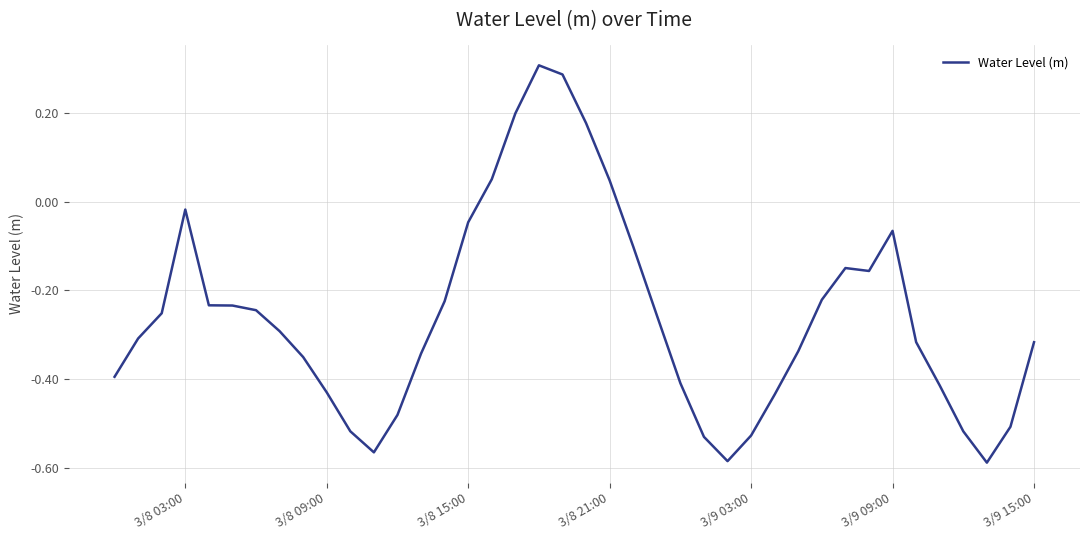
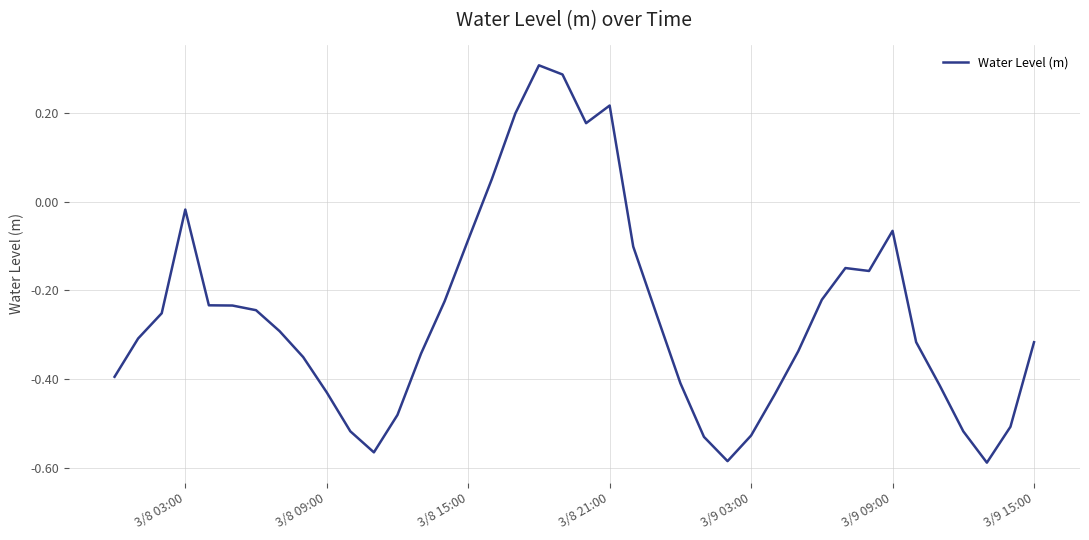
3/8 15:00: -0.05 -> -0.09
3/8 21:00: 0.05 -> 0.22
